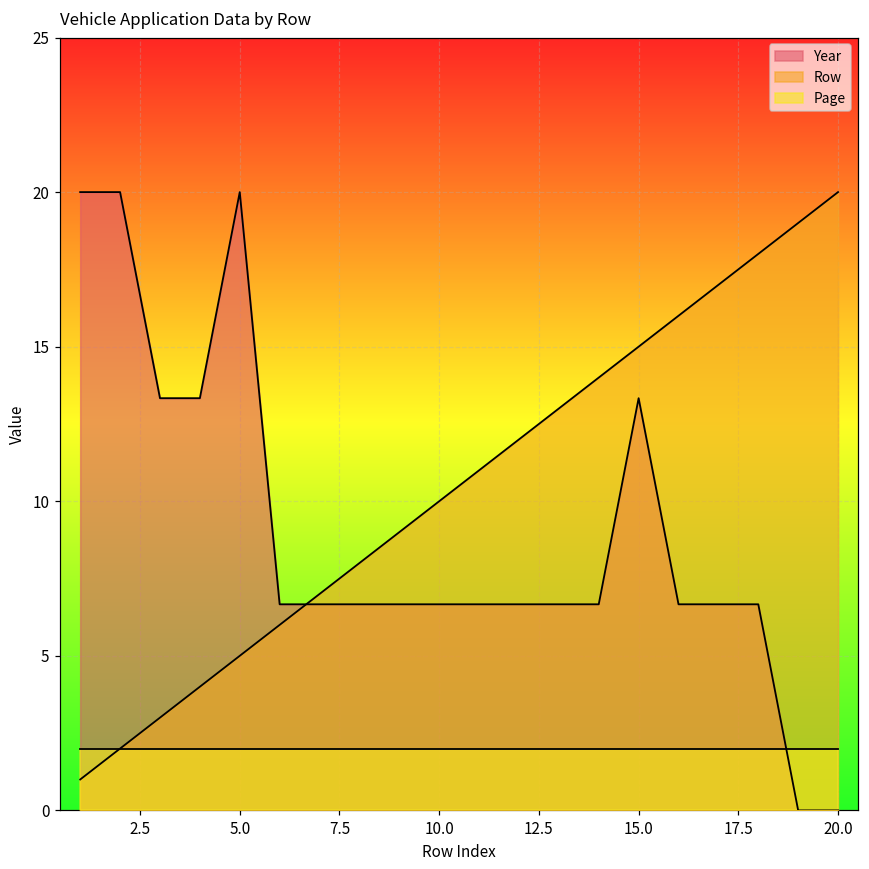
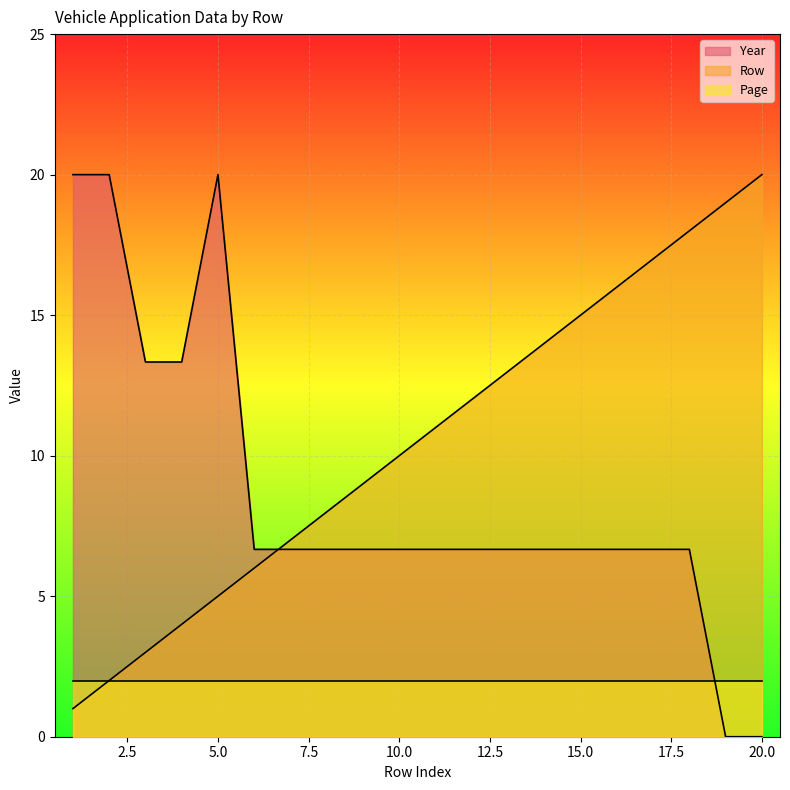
Year, 15.0: 13.3 -> 6.7
